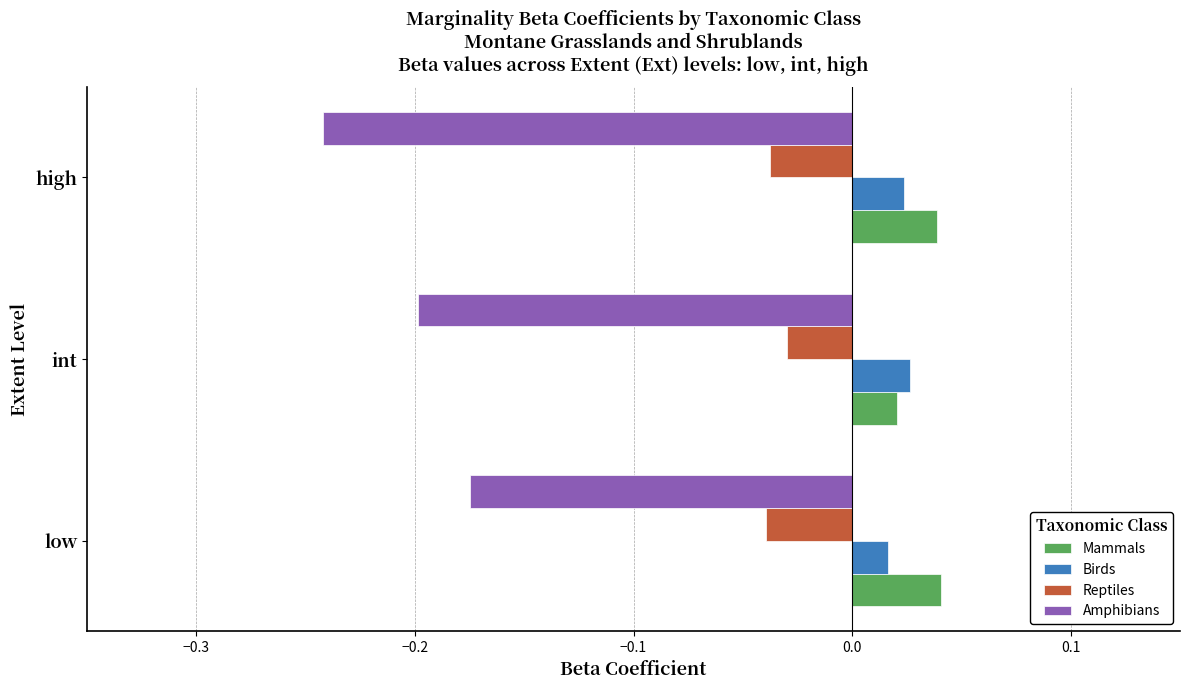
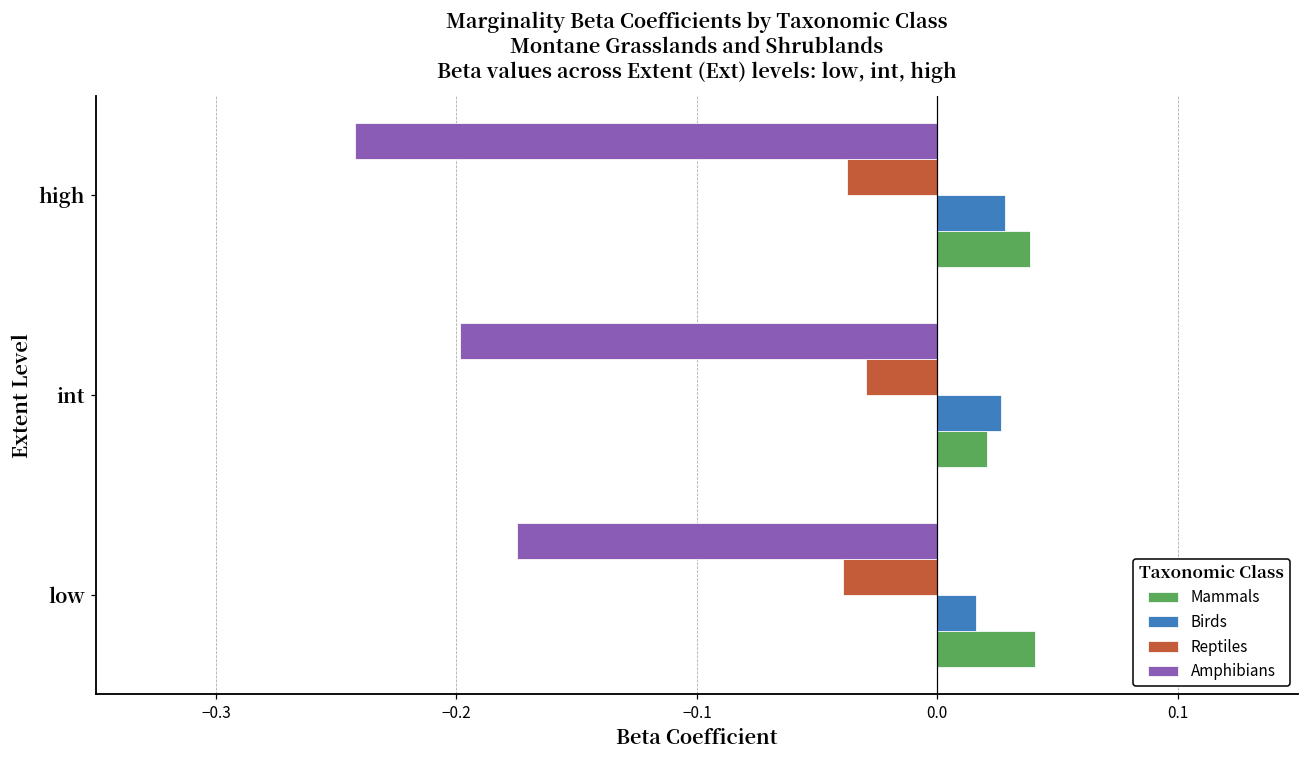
Birds, high: 0.024 -> 0.028
